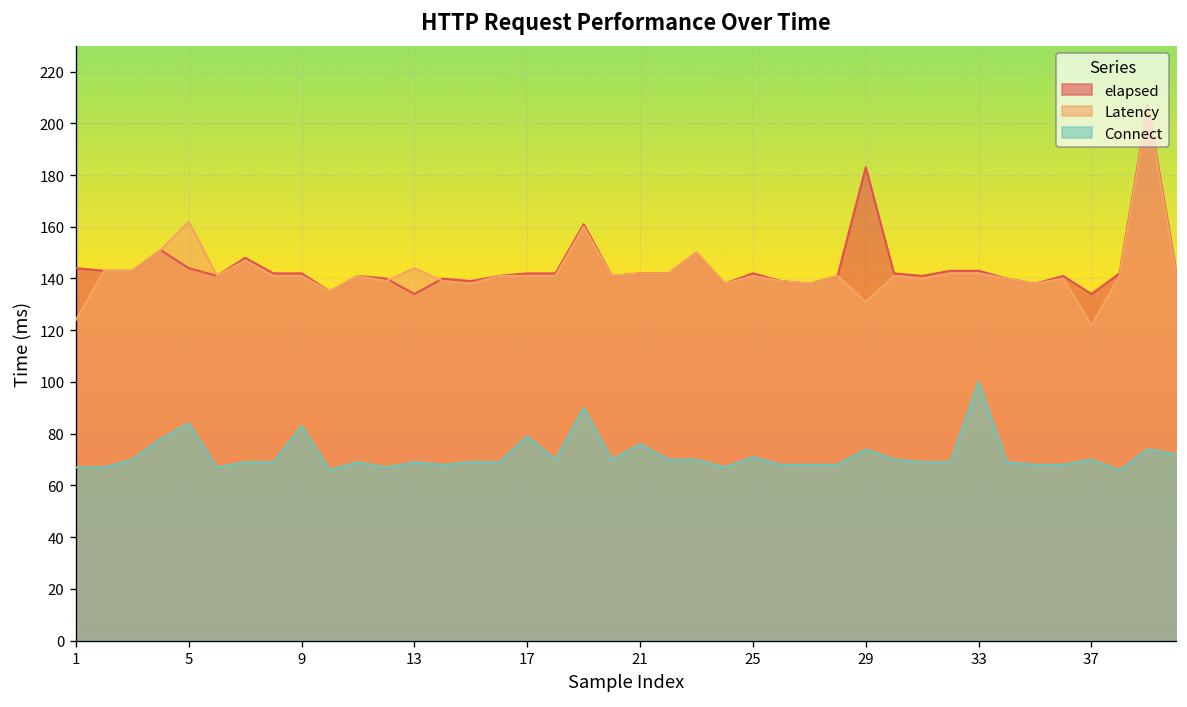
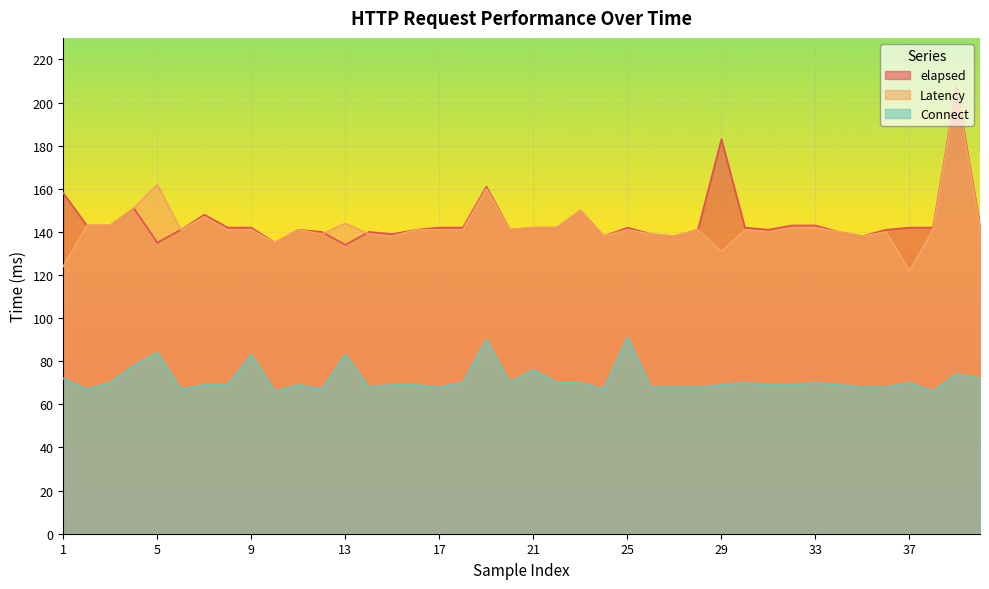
elapsed, 1: 144 -> 158
Connect, 1: 67 -> 72
elapsed, 5: 144 -> 135
Connect, 13: 69 -> 83
Connect, 17: 79 -> 68
Connect, 25: 71 -> 91
Connect, 29: 74 -> 69
Connect, 33: 100 -> 70
elapsed, 37: 134 -> 142
